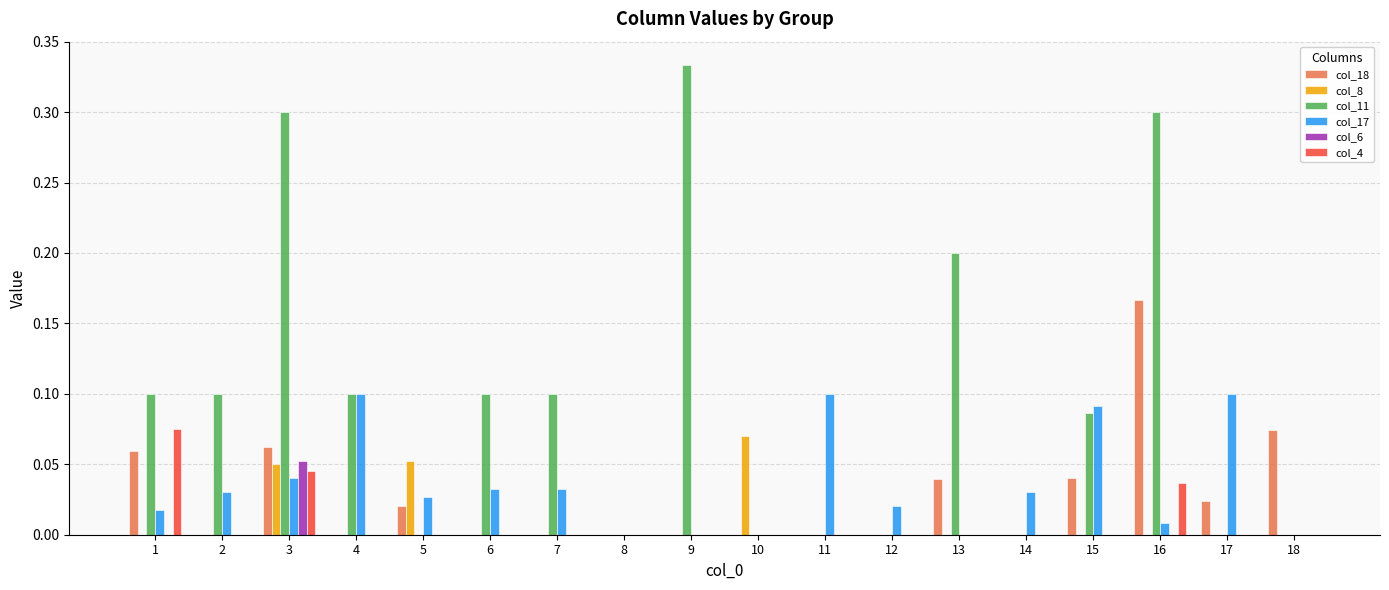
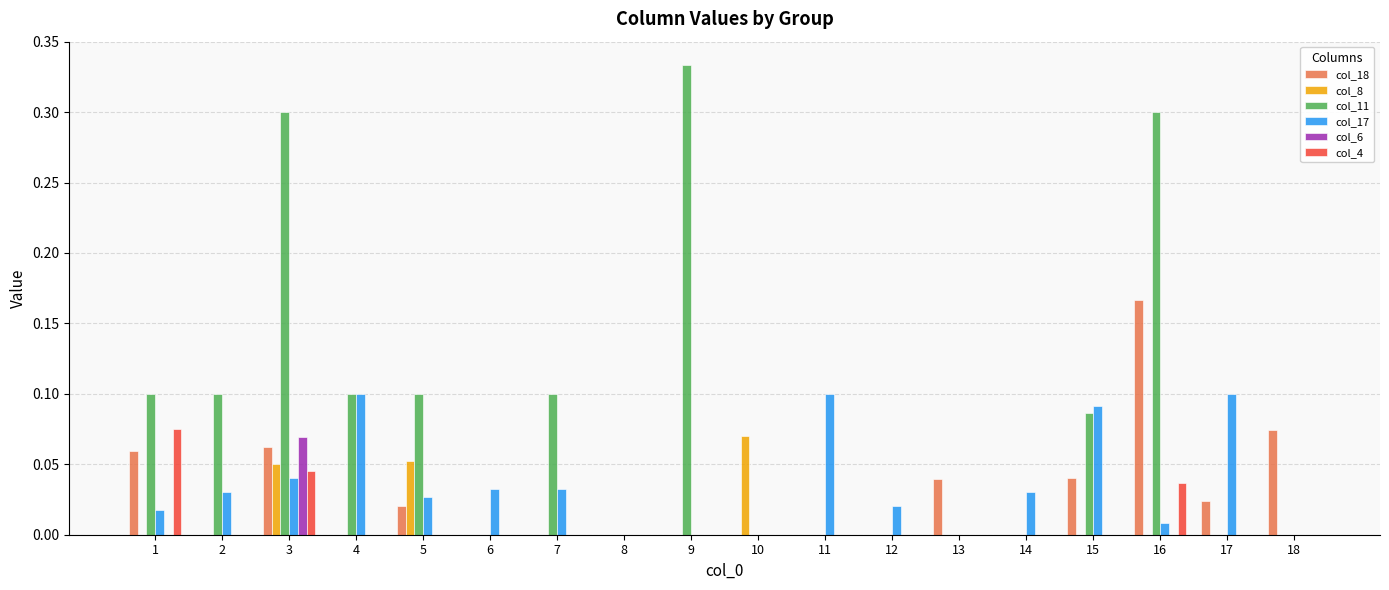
col_6, 3: 0.053 -> 0.070
col_11, 5: 0.0 -> 0.1
col_11, 6: 0.1 -> 0.0
col_11, 13: 0.2 -> 0.0
